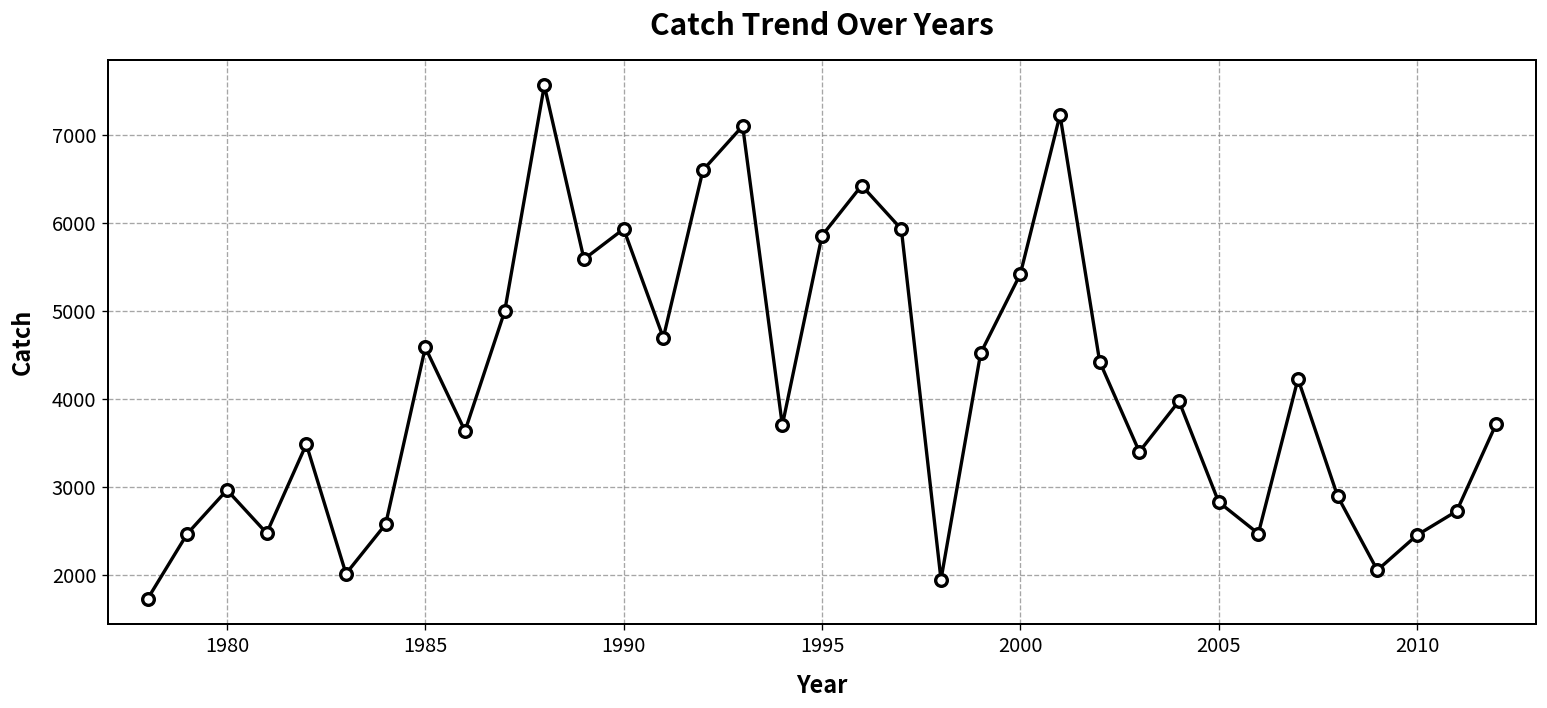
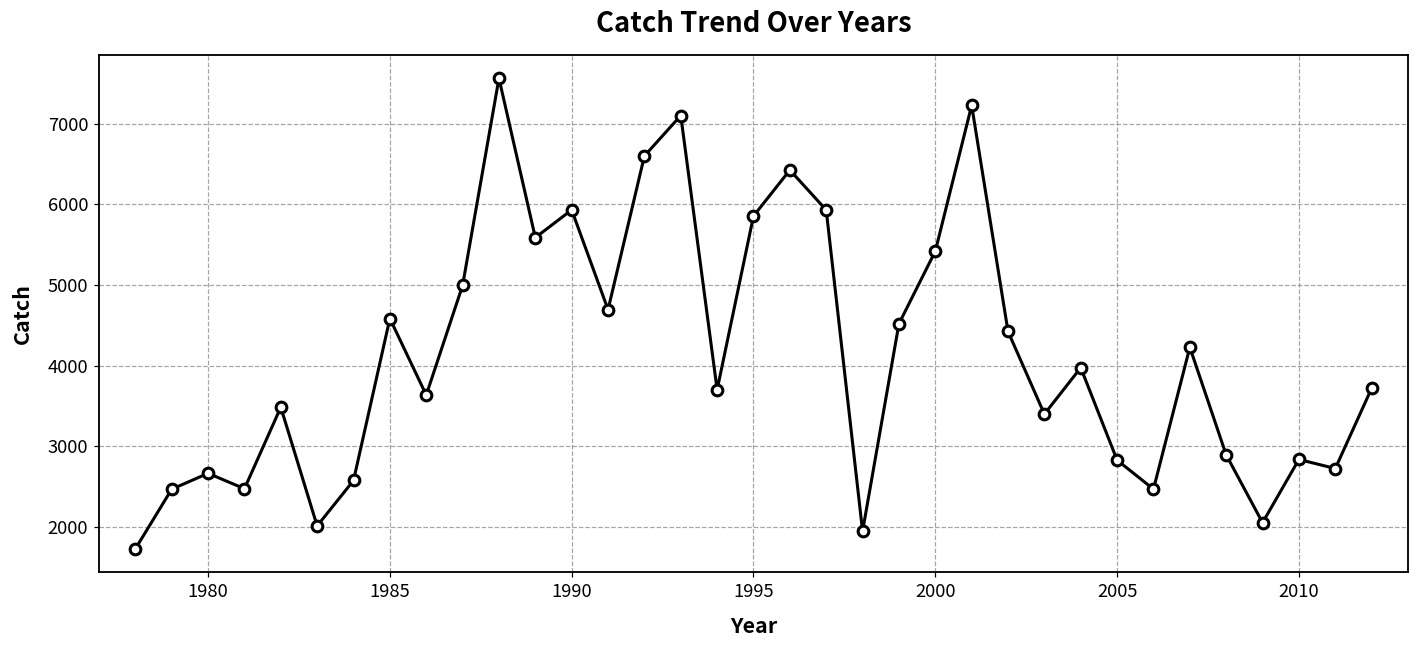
1980: 3000 -> 2700
2010: 2500 -> 2800
